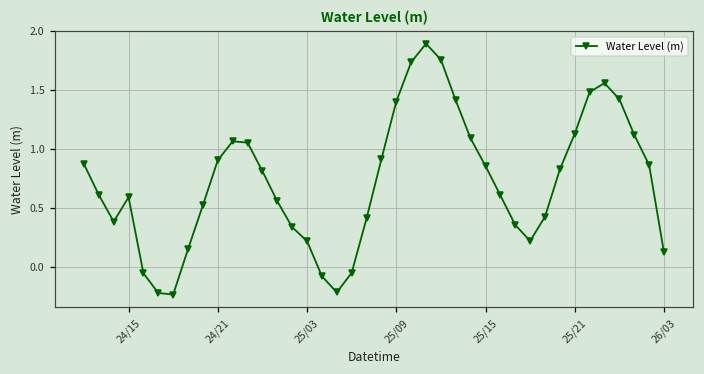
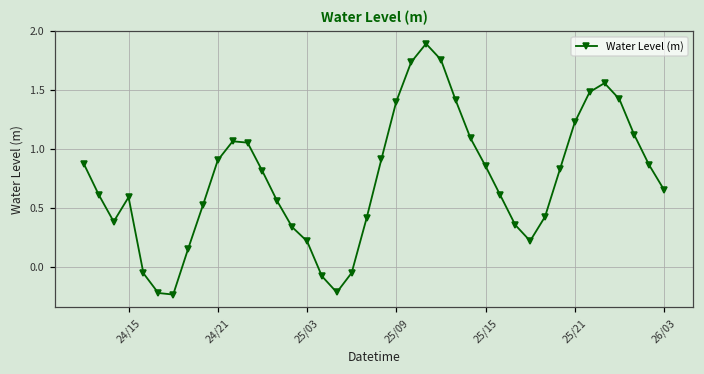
25/21: 1.13 -> 1.23
26/03: 0.13 -> 0.66
